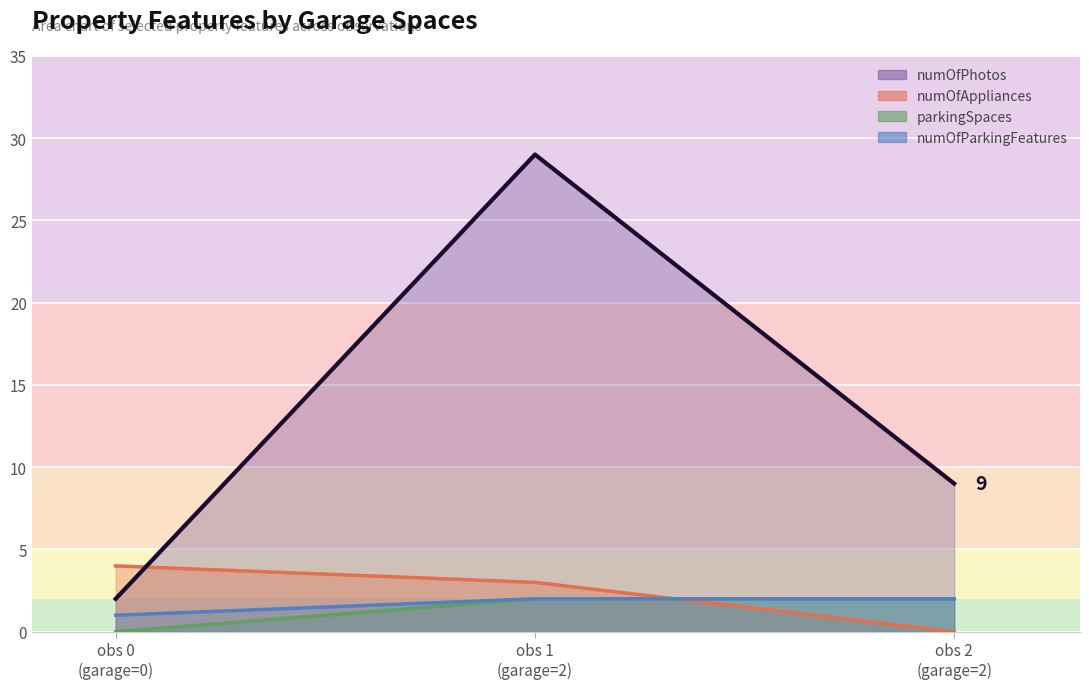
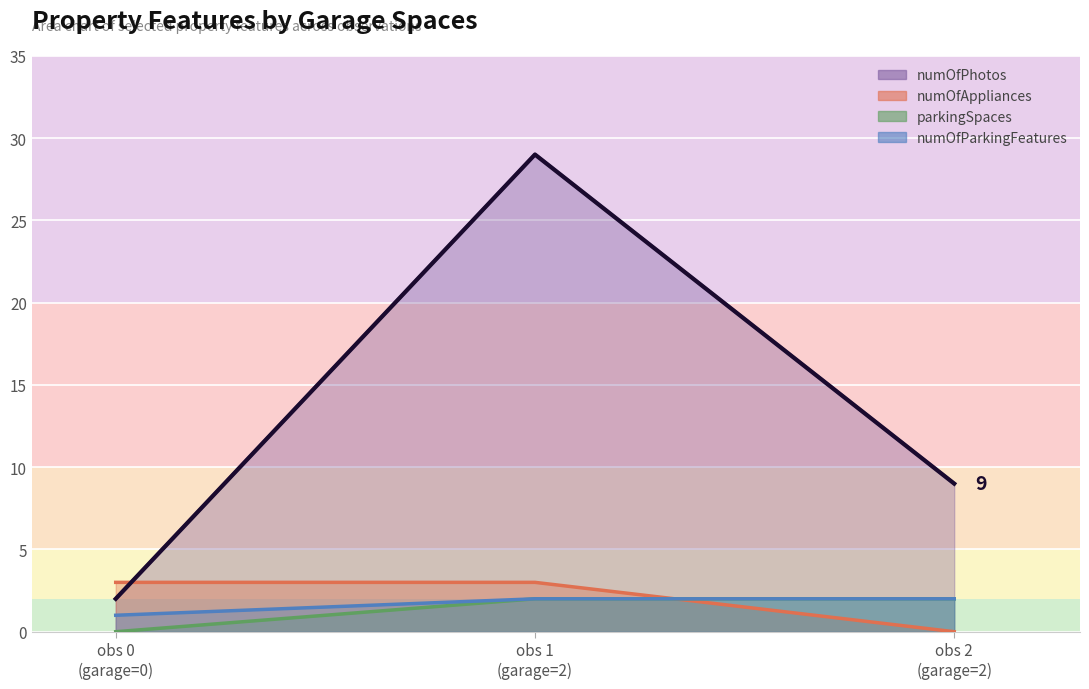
numOfAppliances, obs 0 (garage=0): 4 -> 3
